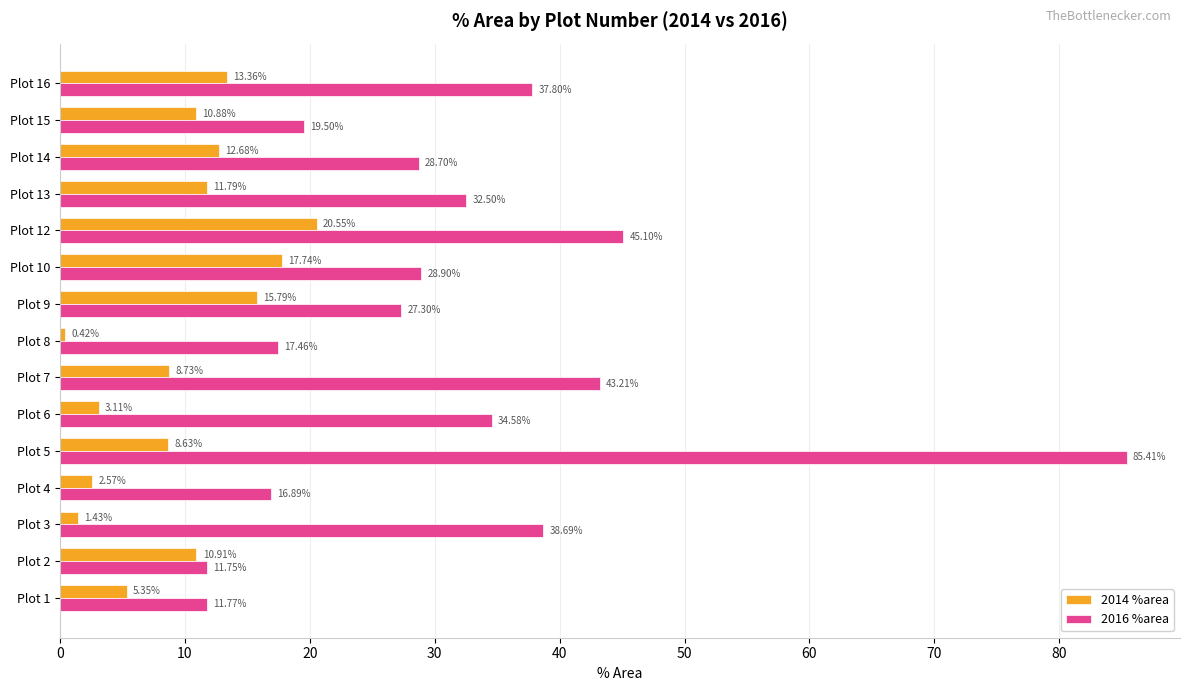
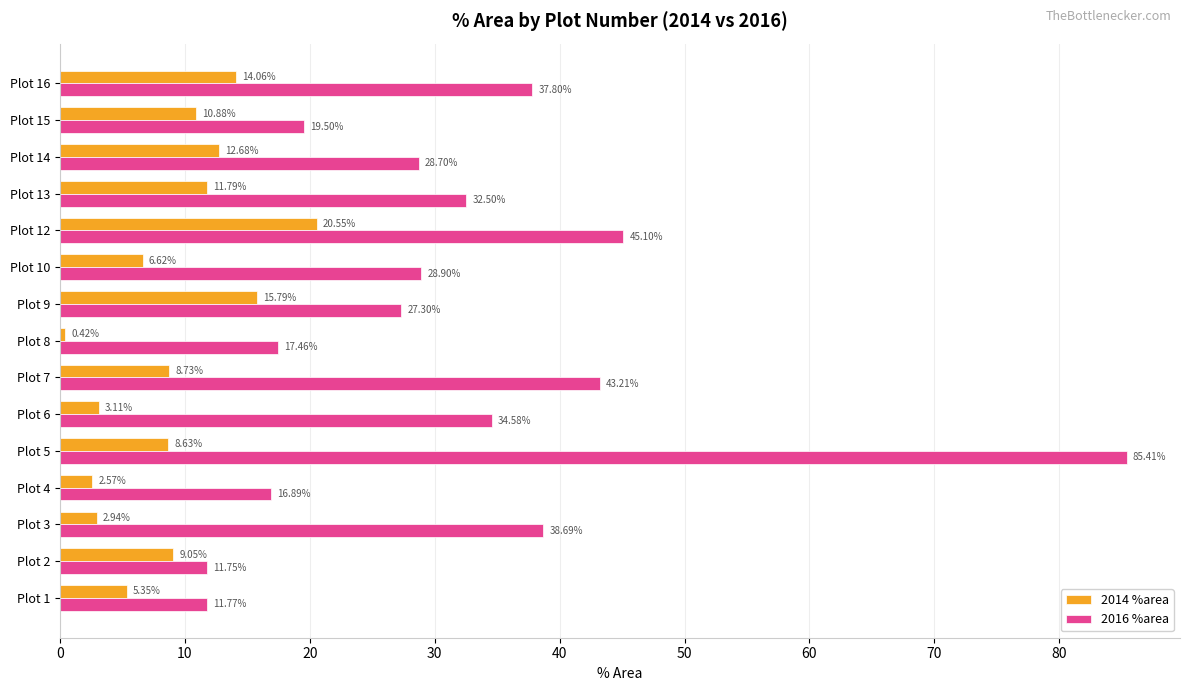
2014 %area, Plot 16: 13.36% -> 14.06%
2014 %area, Plot 10: 17.74% -> 6.62%
2014 %area, Plot 3: 1.43% -> 2.94%
2014 %area, Plot 2: 10.91% -> 9.05%
